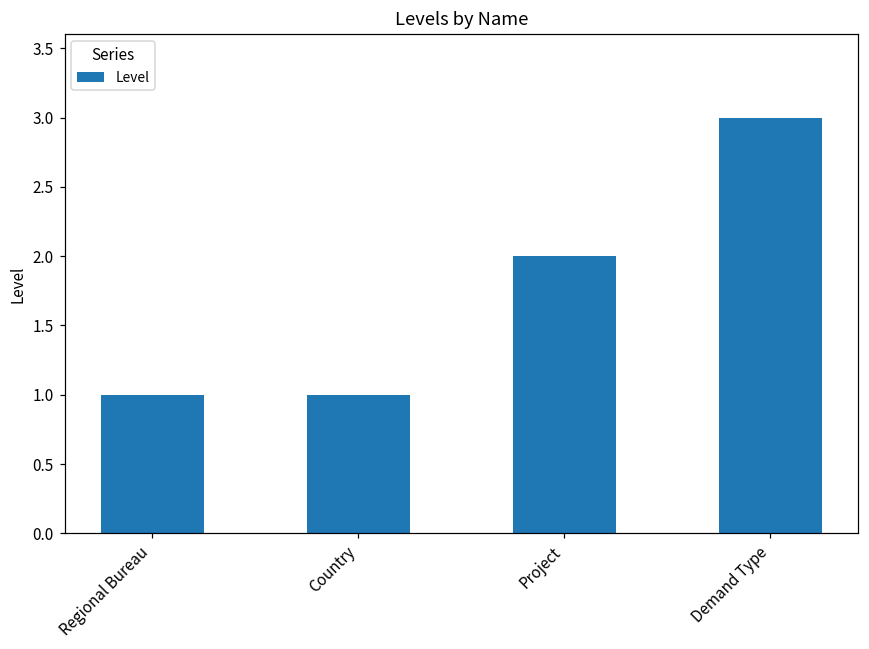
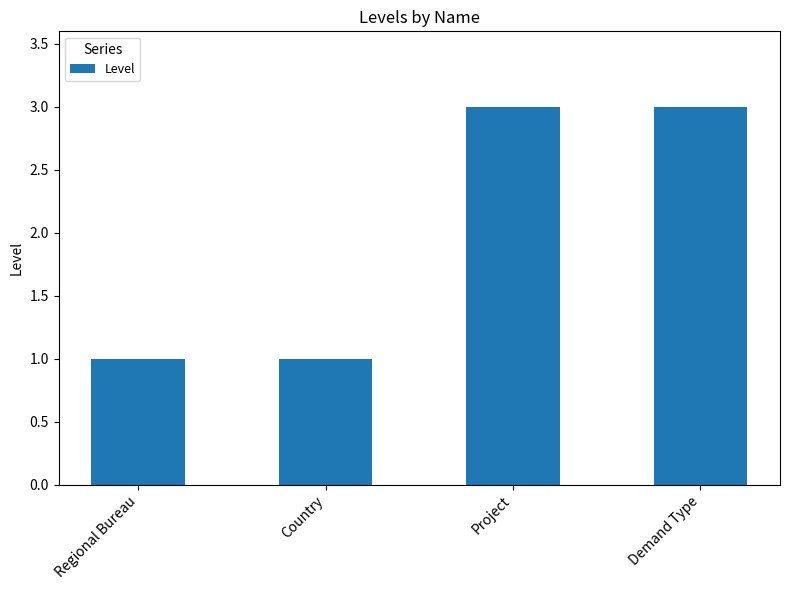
Project: 2 -> 3
